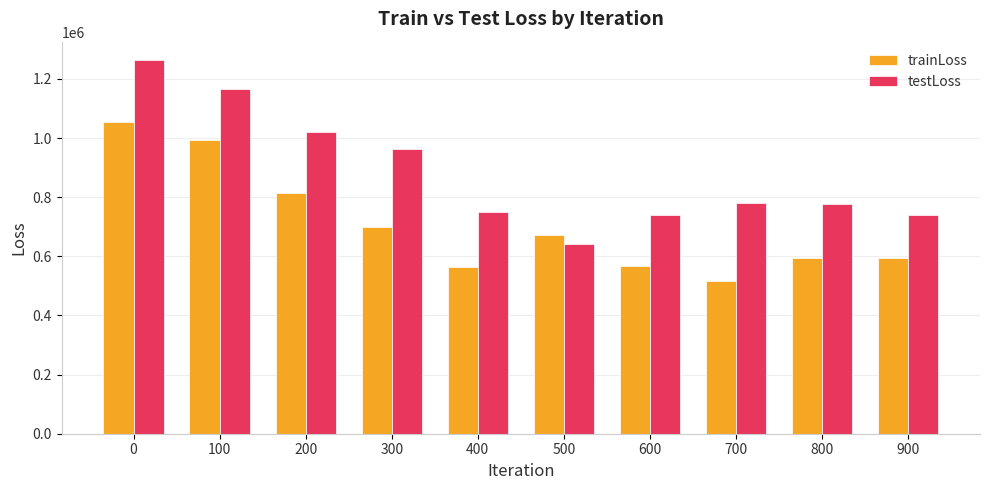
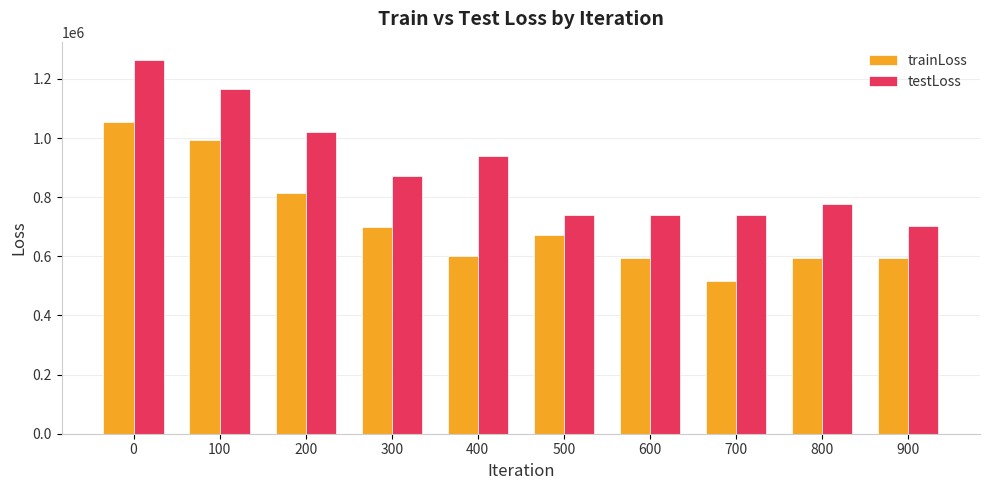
testLoss, 300: 960000 -> 870000
trainLoss, 400: 560000 -> 600000
testLoss, 400: 750000 -> 940000
testLoss, 500: 640000 -> 740000
trainLoss, 600: 570000 -> 590000
testLoss, 700: 780000 -> 740000
testLoss, 900: 740000 -> 700000
